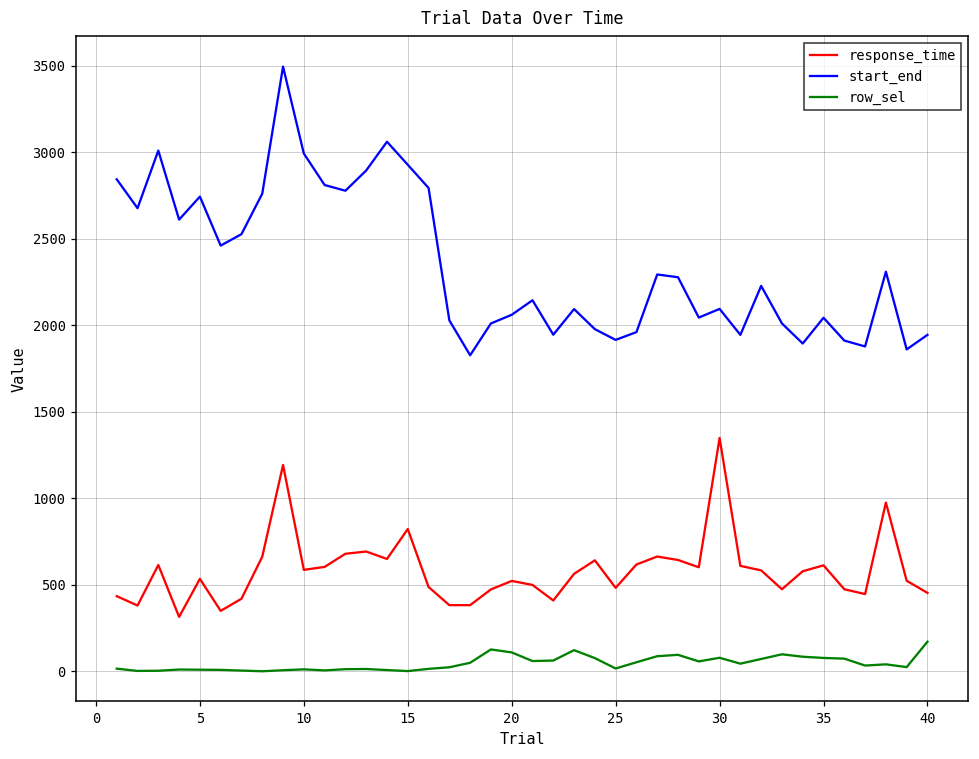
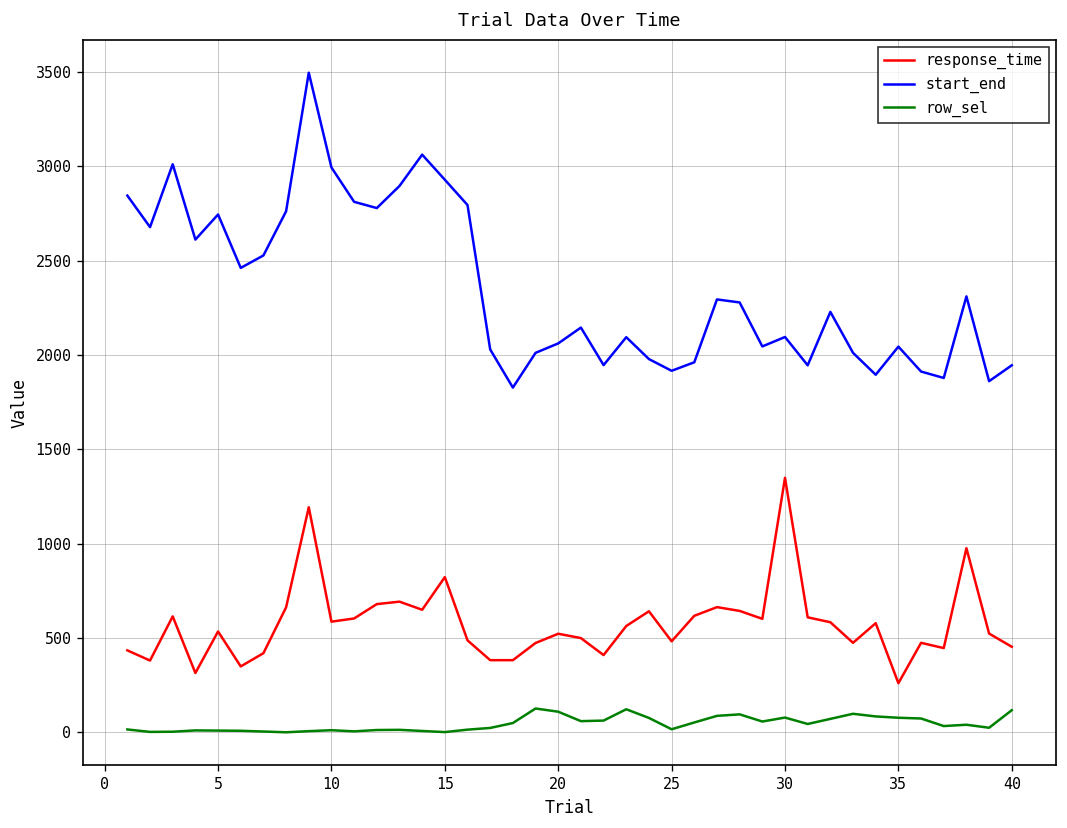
response_time, 35: 610 -> 260
row_sel, 40: 170 -> 120
